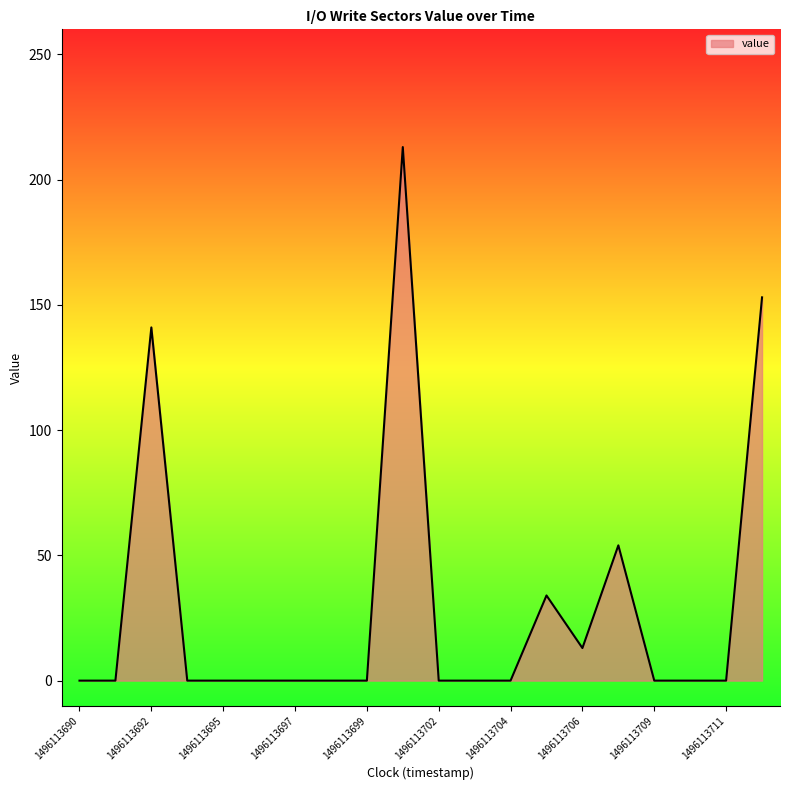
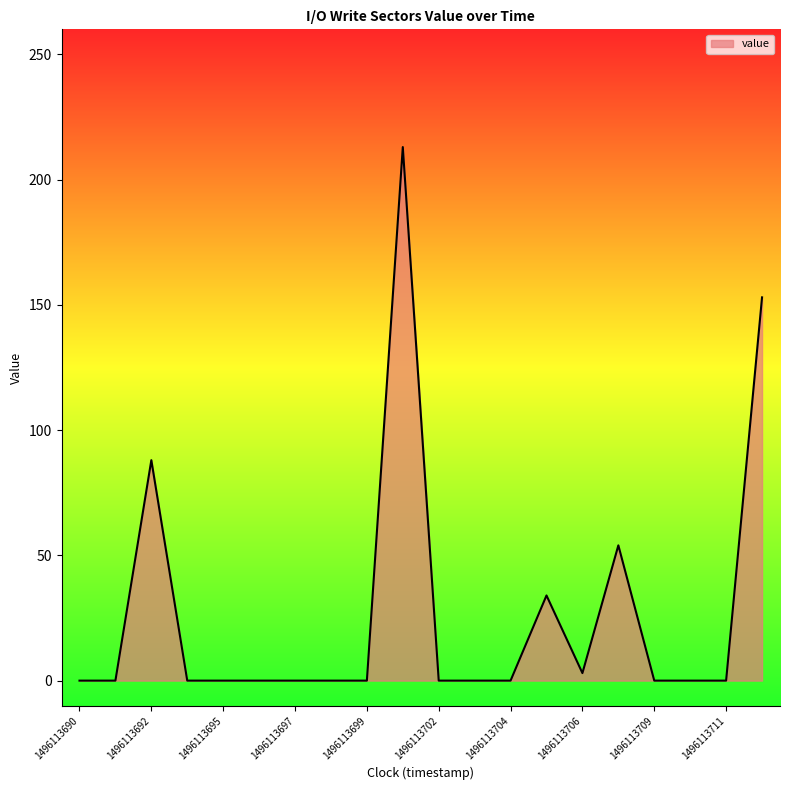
1496113692: 141 -> 88
1496113706: 13 -> 3
